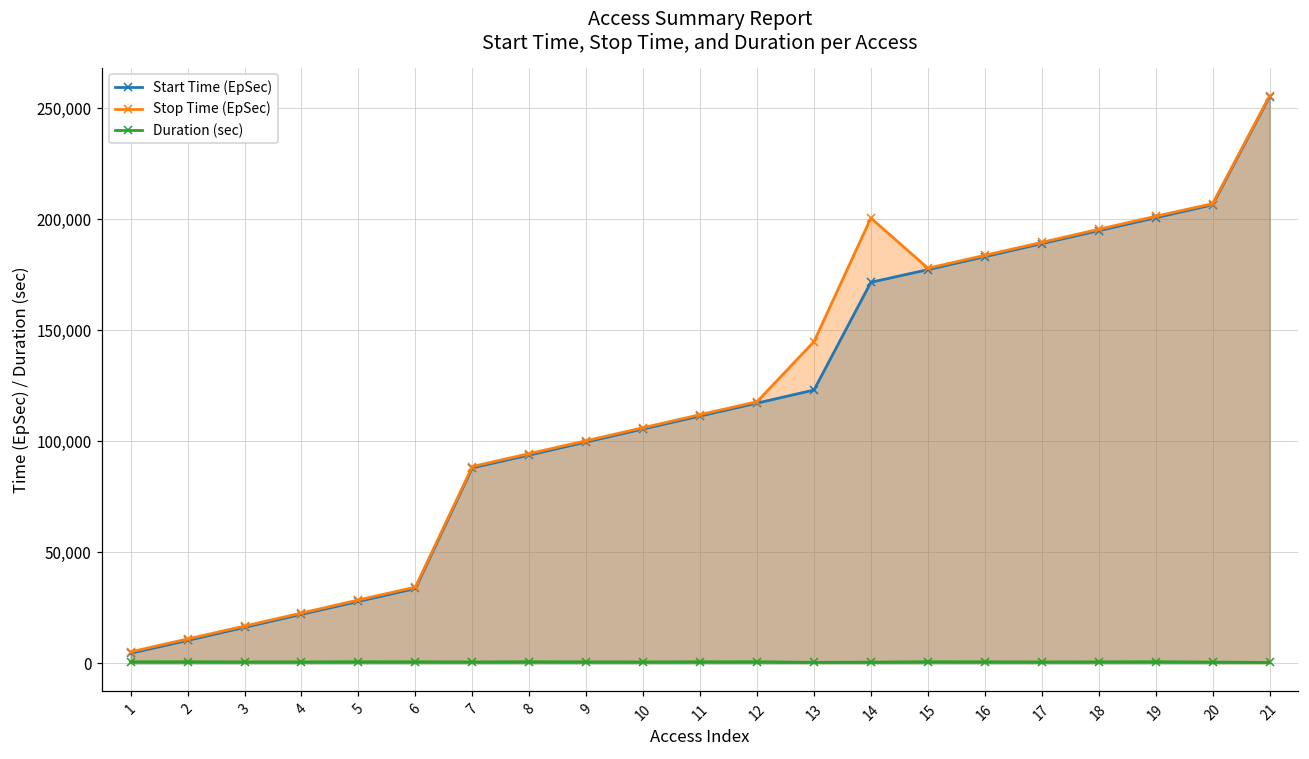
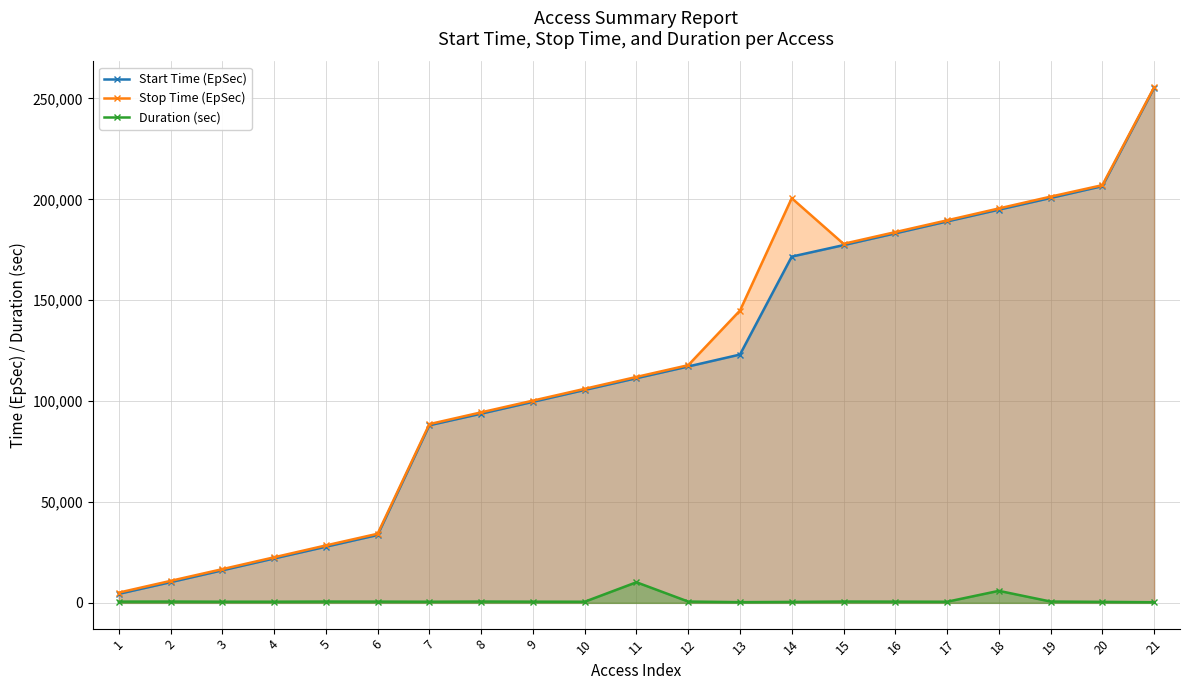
Duration (sec), 11: 1,000 -> 10,000
Duration (sec), 18: 1,000 -> 6,000
